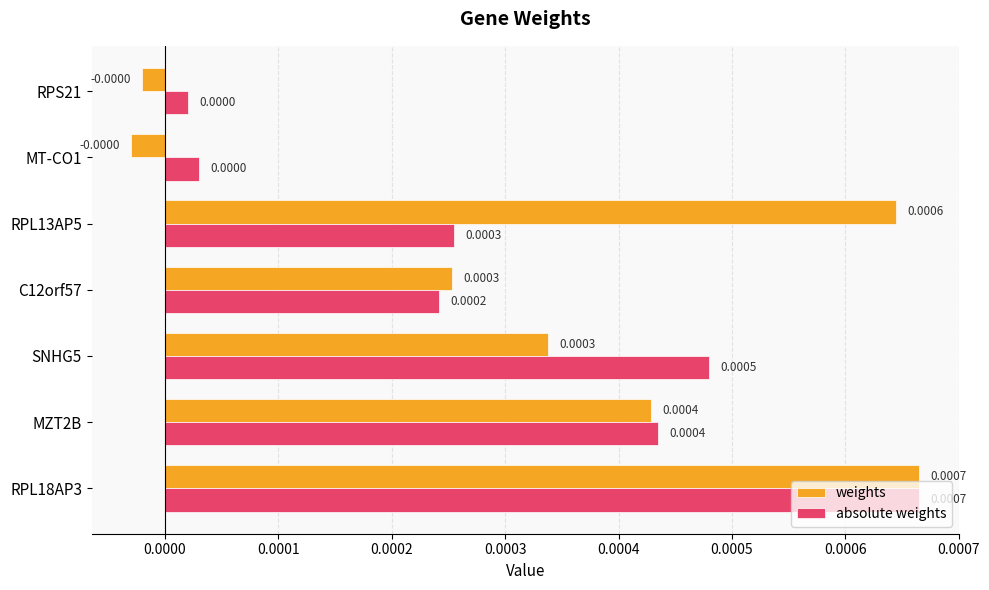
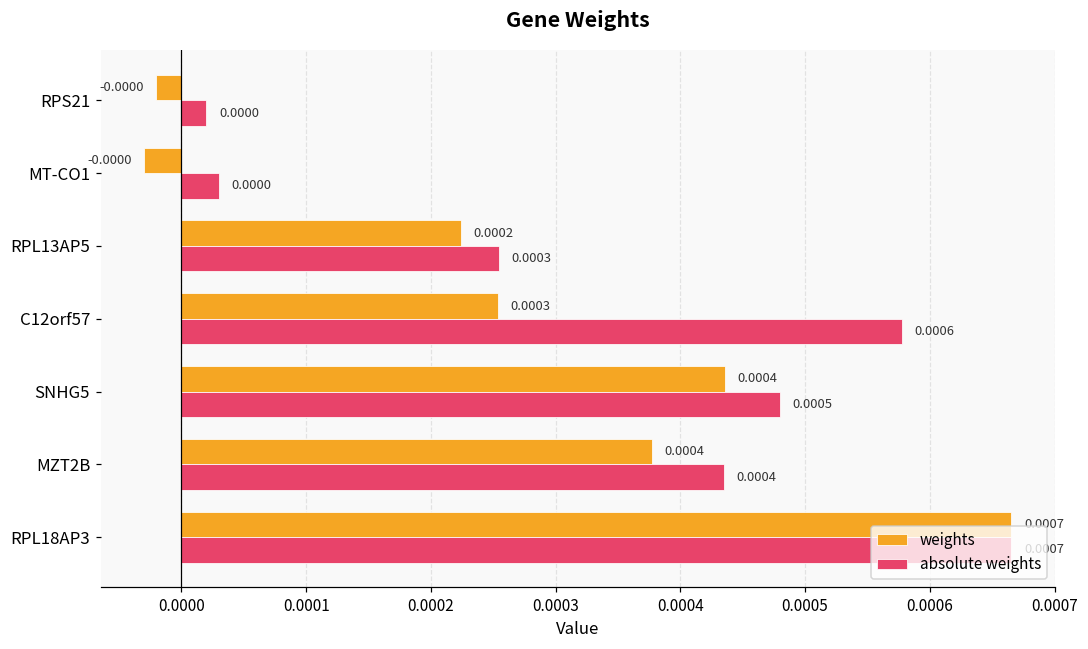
weights, RPL13AP5: 0.0006 -> 0.0002
absolute weights, C12orf57: 0.0002 -> 0.0006
weights, SNHG5: 0.0003 -> 0.0004
weights, MZT2B: 0.000429 -> 0.000377
